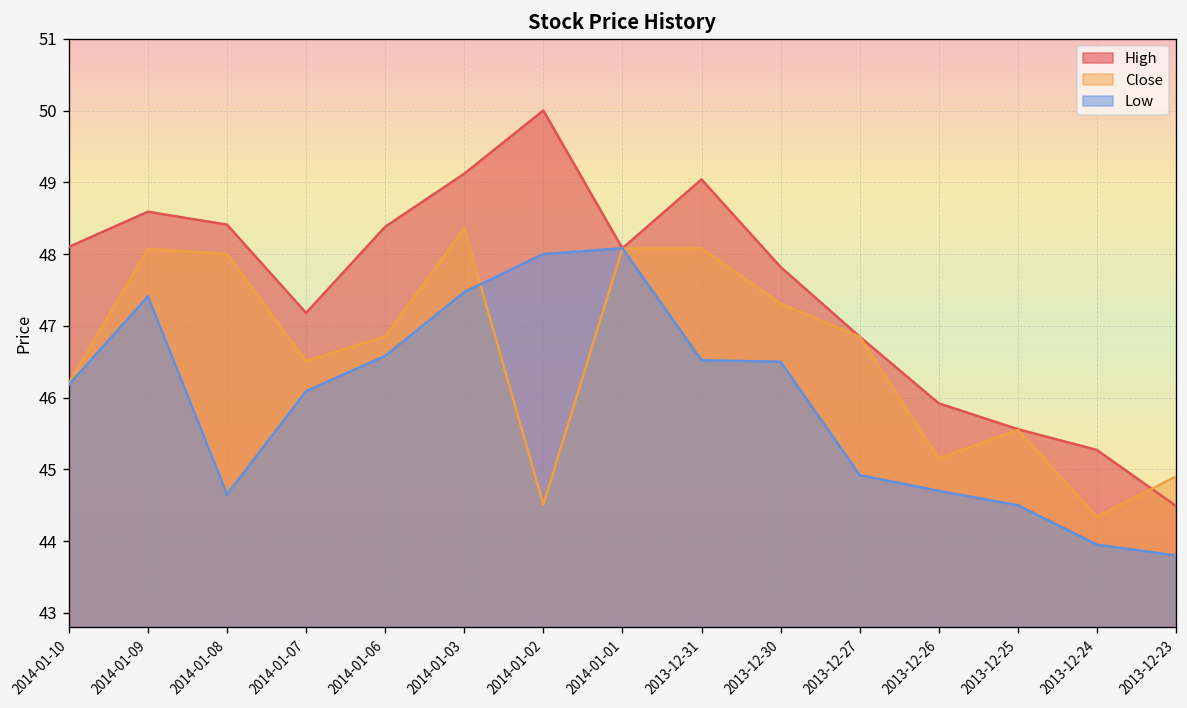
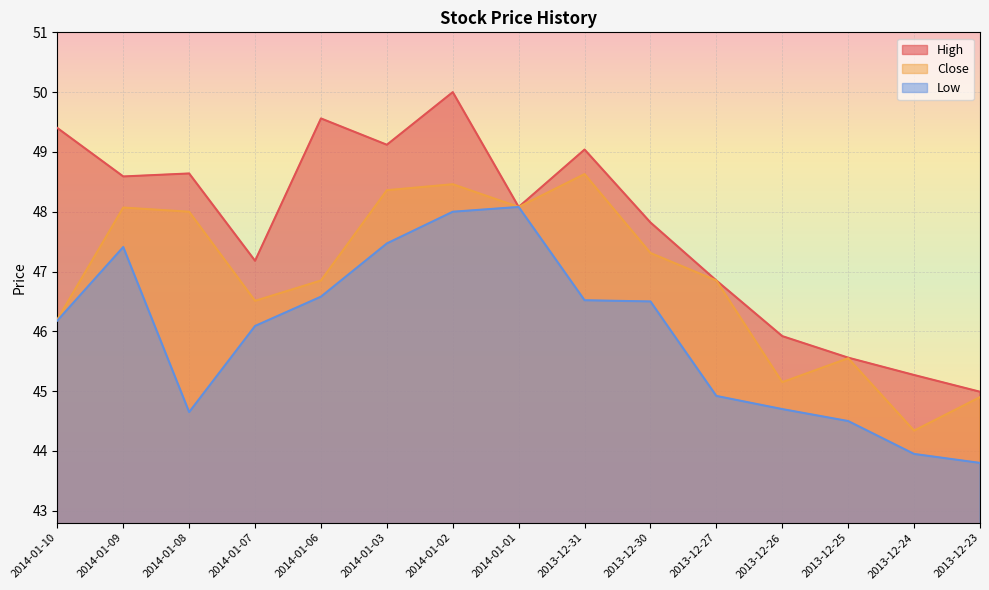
High, 2014-01-10: 48.1 -> 49.4
High, 2014-01-08: 48.4 -> 48.6
High, 2014-01-06: 48.4 -> 49.6
Close, 2014-01-02: 44.5 -> 48.5
Close, 2013-12-31: 48.1 -> 48.6
High, 2013-12-23: 44.5 -> 45.0
